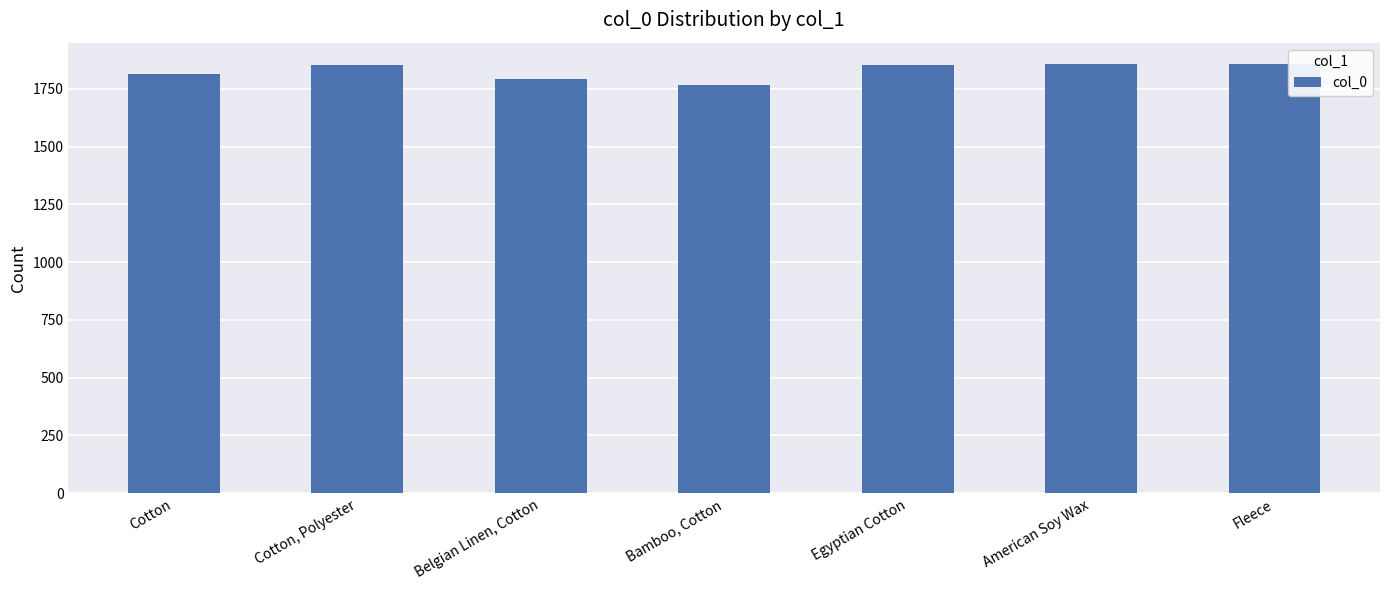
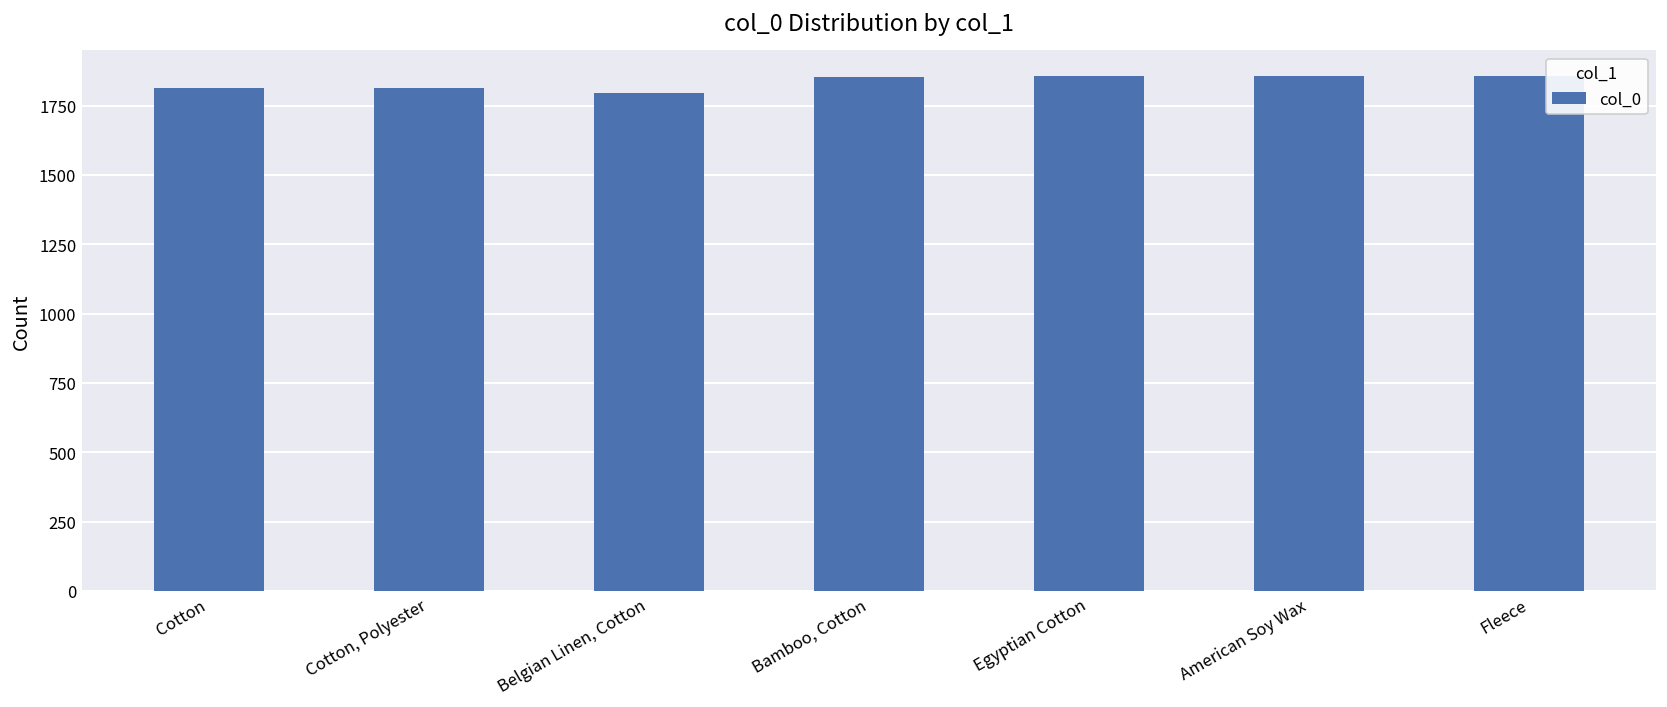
Cotton, Polyester: 1850 -> 1810
Bamboo, Cotton: 1770 -> 1850
